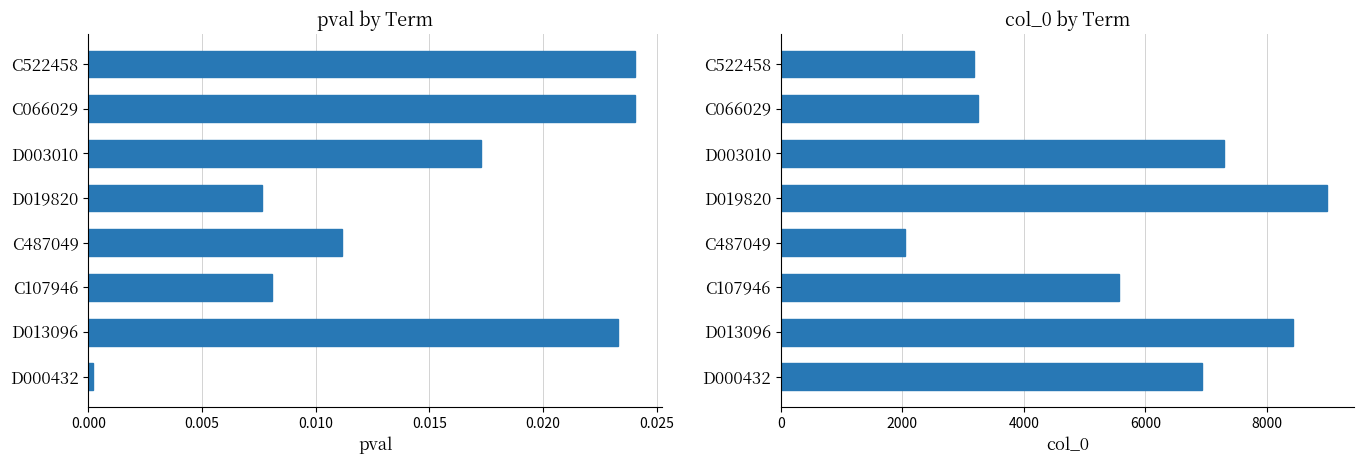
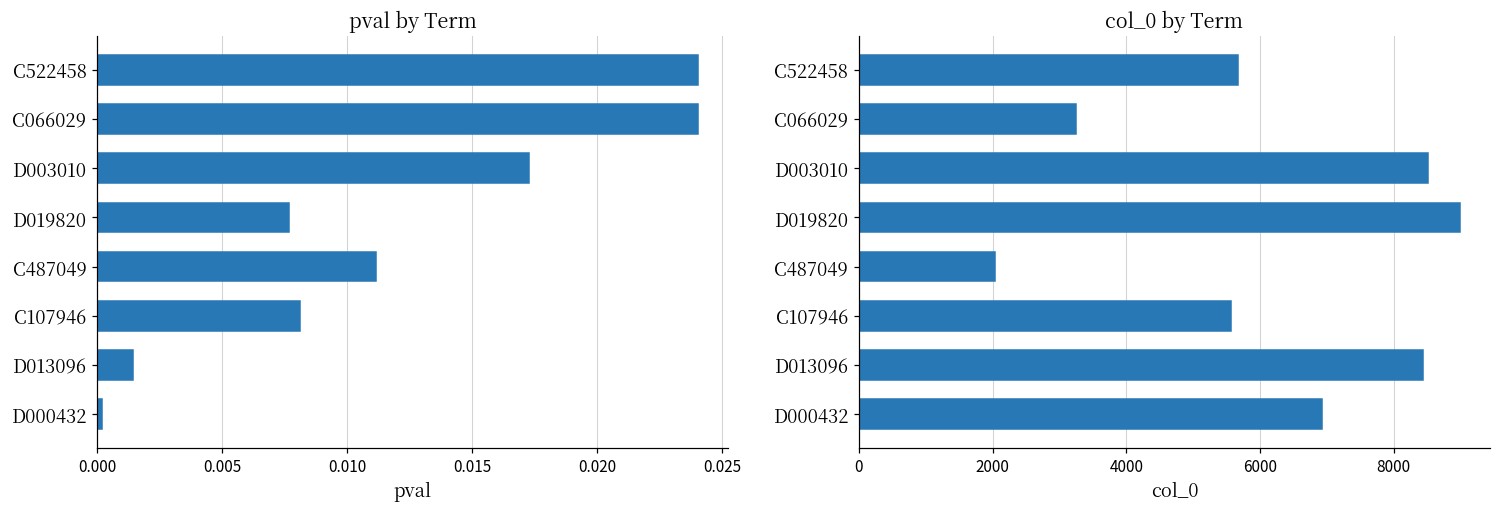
pval by Term, D013096: 0.0233 -> 0.0014
col_0 by Term, C522458: 3200 -> 5700
col_0 by Term, D003010: 7300 -> 8500
